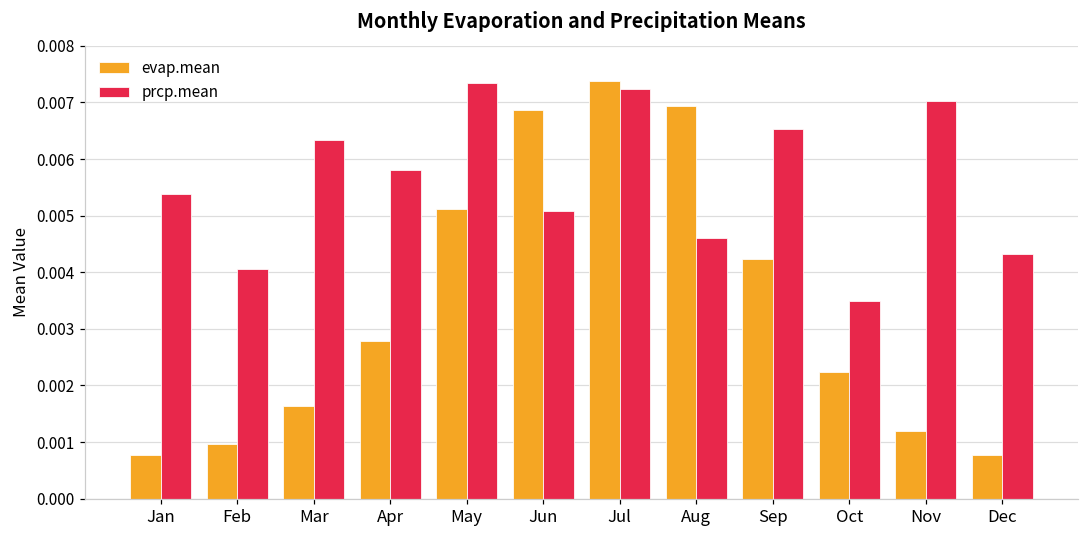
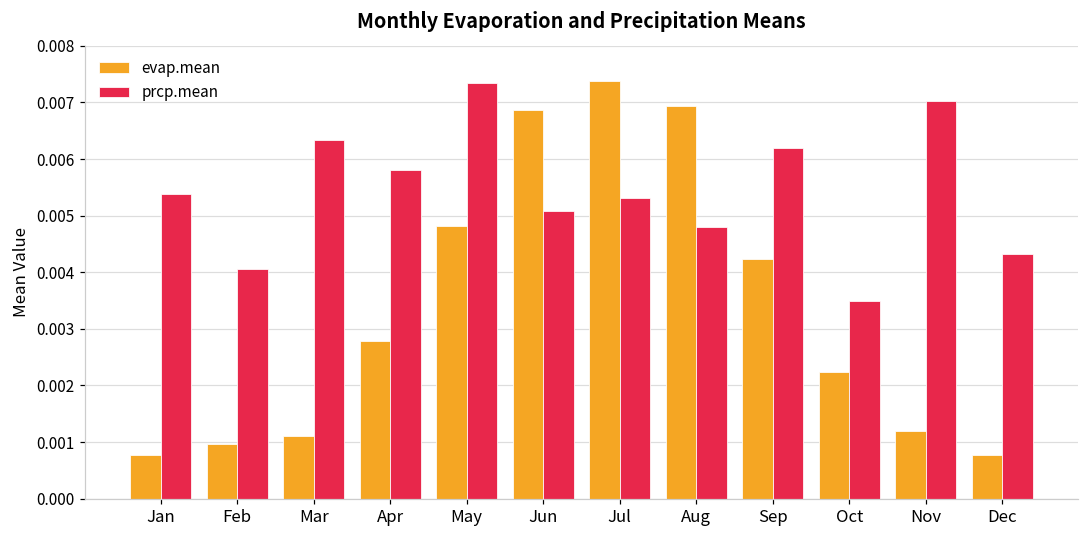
evap.mean, Mar: 0.0016 -> 0.0011
evap.mean, May: 0.0051 -> 0.0048
prcp.mean, Jul: 0.0072 -> 0.0053
prcp.mean, Aug: 0.0046 -> 0.0048
prcp.mean, Sep: 0.0065 -> 0.0062
